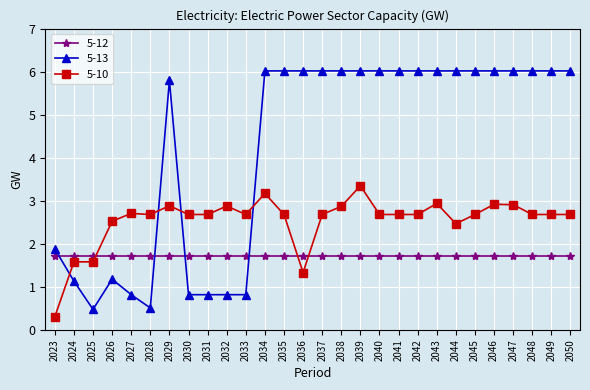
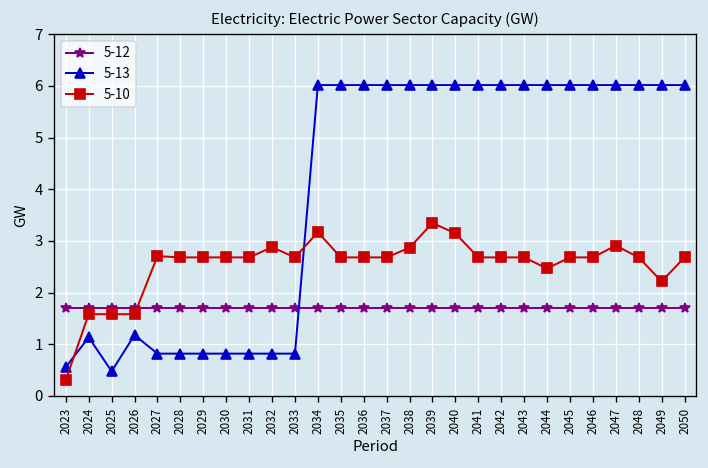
5-13, 2023: 1.9 -> 0.6
5-10, 2026: 2.5 -> 1.6
5-13, 2028: 0.5 -> 0.8
5-13, 2029: 5.8 -> 0.8
5-10, 2029: 2.9 -> 2.7
5-10, 2036: 1.3 -> 2.7
5-10, 2040: 2.7 -> 3.1
5-10, 2043: 2.9 -> 2.7
5-10, 2046: 2.9 -> 2.7
5-10, 2049: 2.7 -> 2.2
